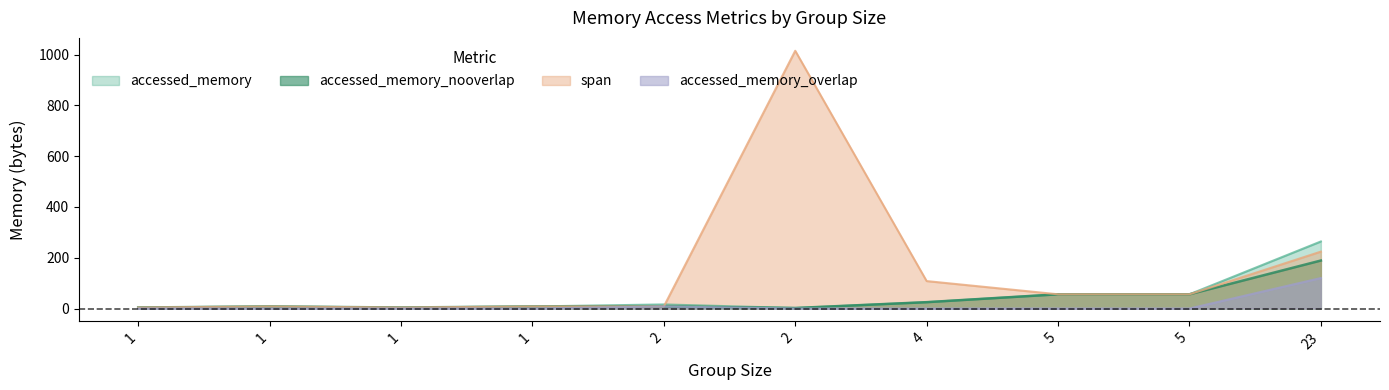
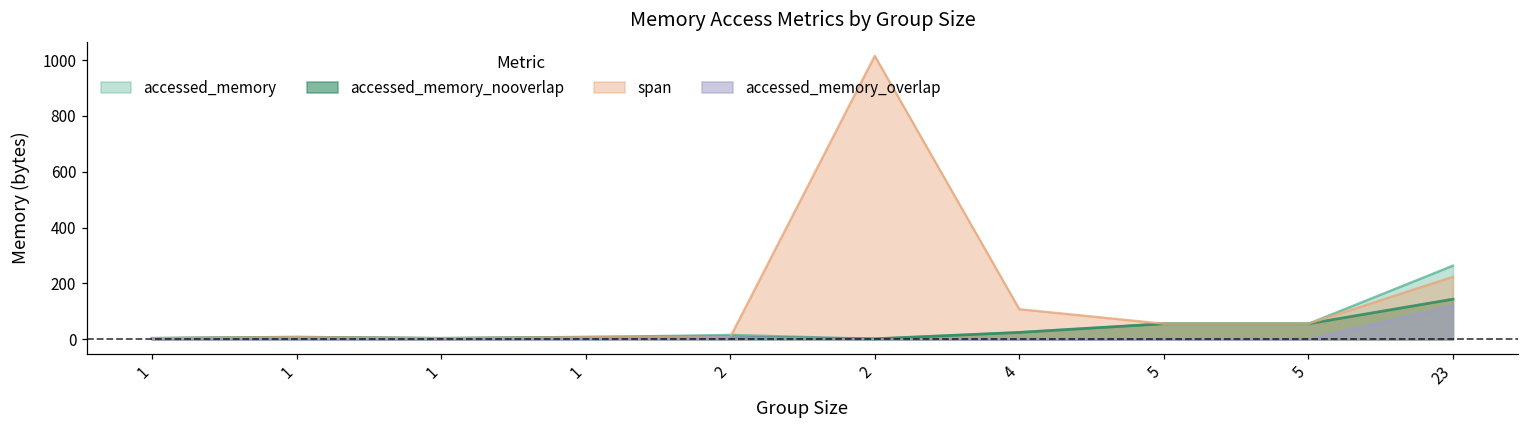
accessed_memory_nooverlap, 23: 190 -> 140
